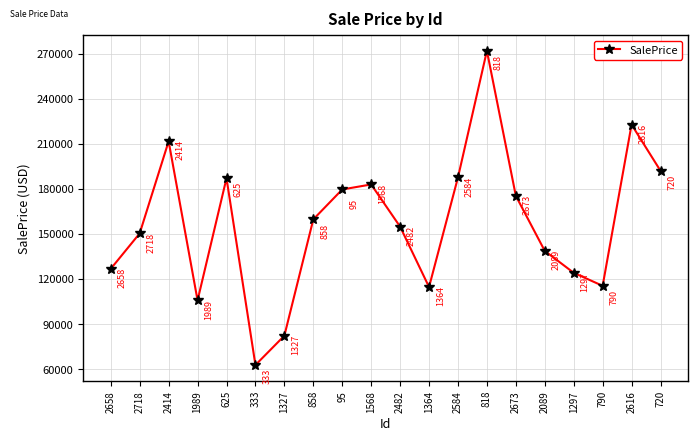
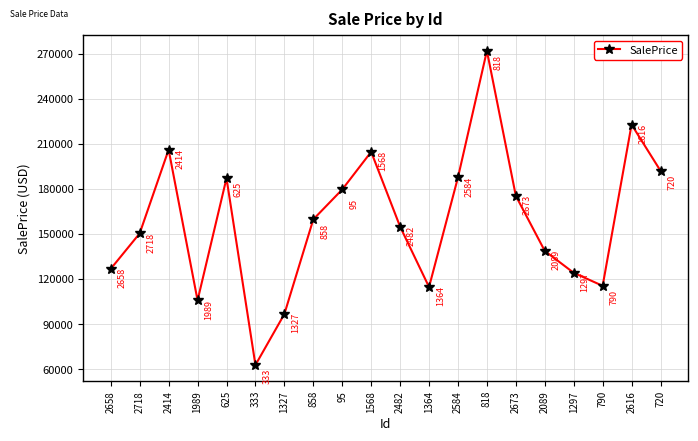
2414: 212000 -> 206000
1327: 82000 -> 97000
1568: 183000 -> 205000
